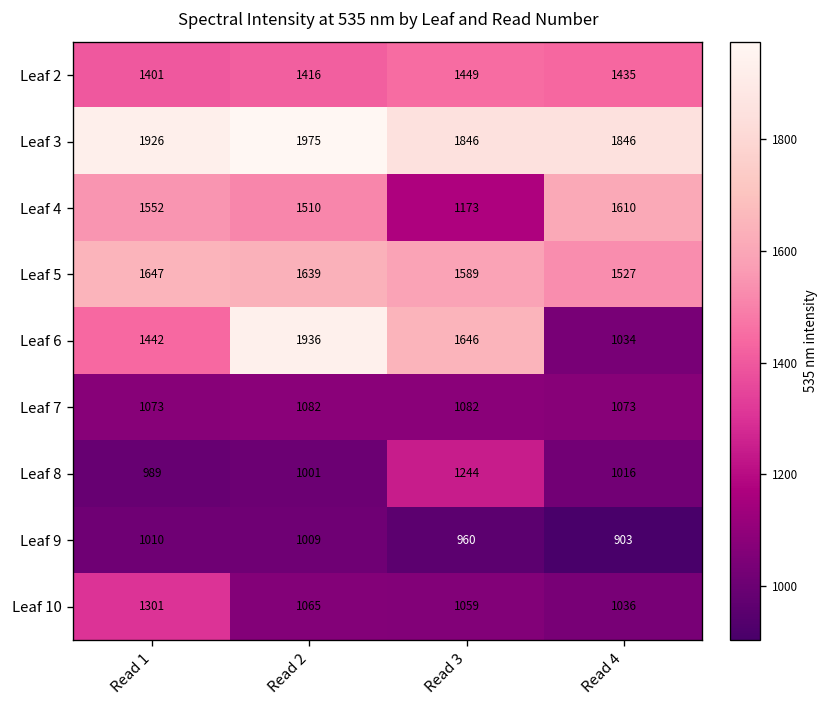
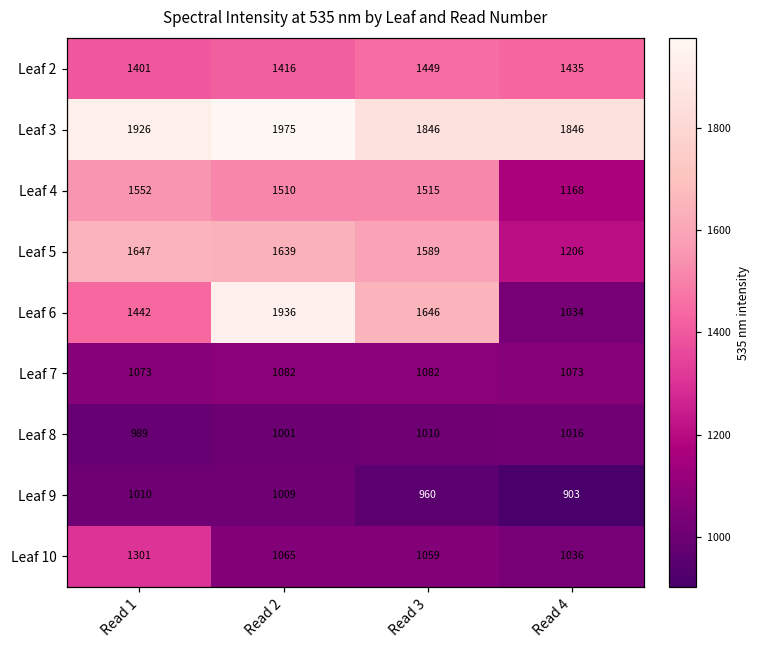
Leaf 4, Read 3: 1173 -> 1515
Leaf 4, Read 4: 1610 -> 1168
Leaf 5, Read 4: 1527 -> 1206
Leaf 8, Read 3: 1244 -> 1010
